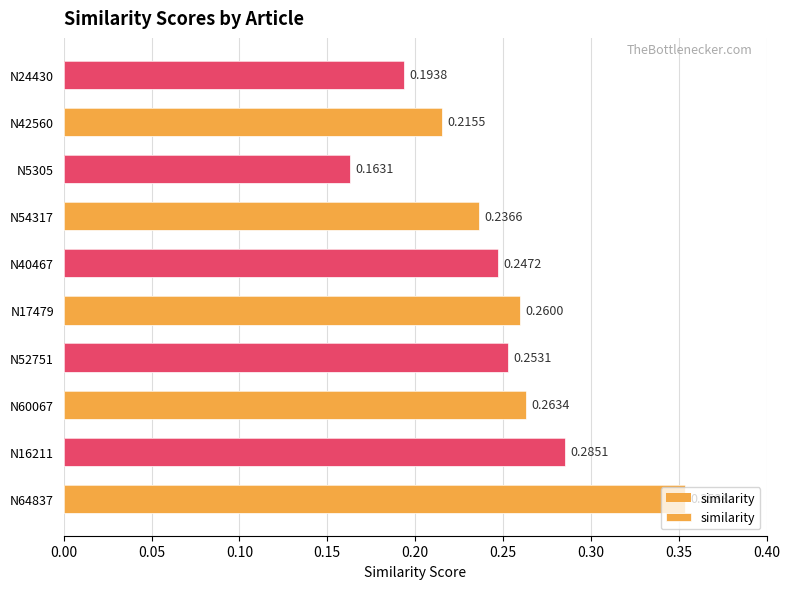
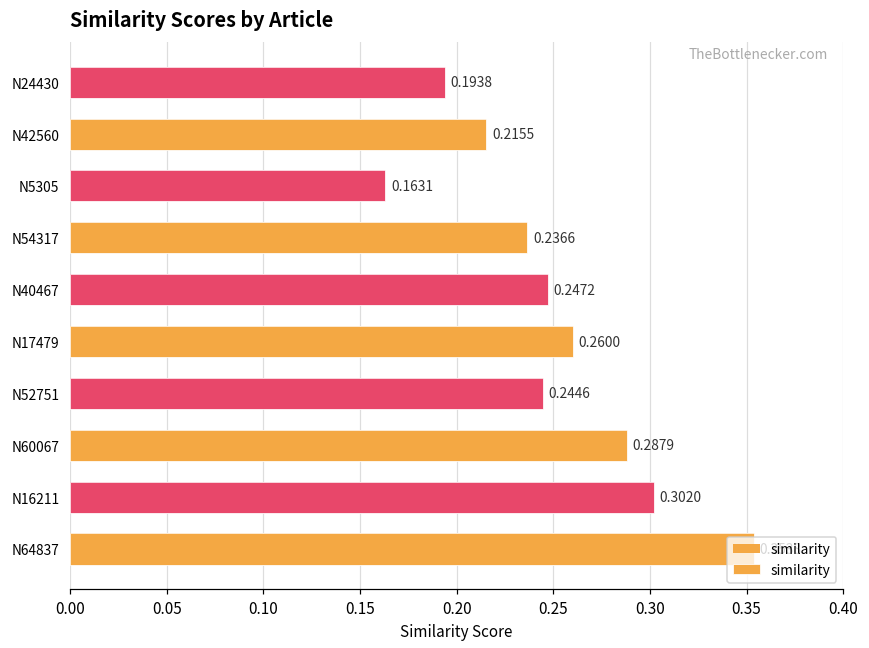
N52751: 0.2531 -> 0.2446
N60067: 0.2634 -> 0.2879
N16211: 0.2851 -> 0.3020
